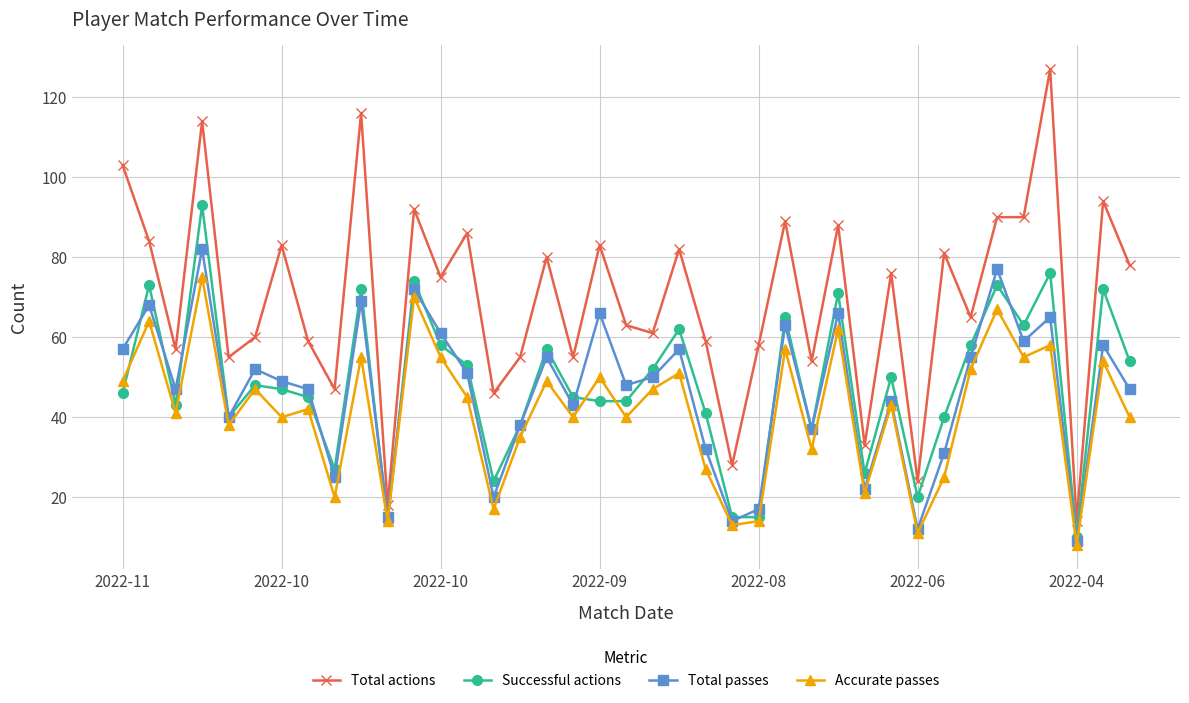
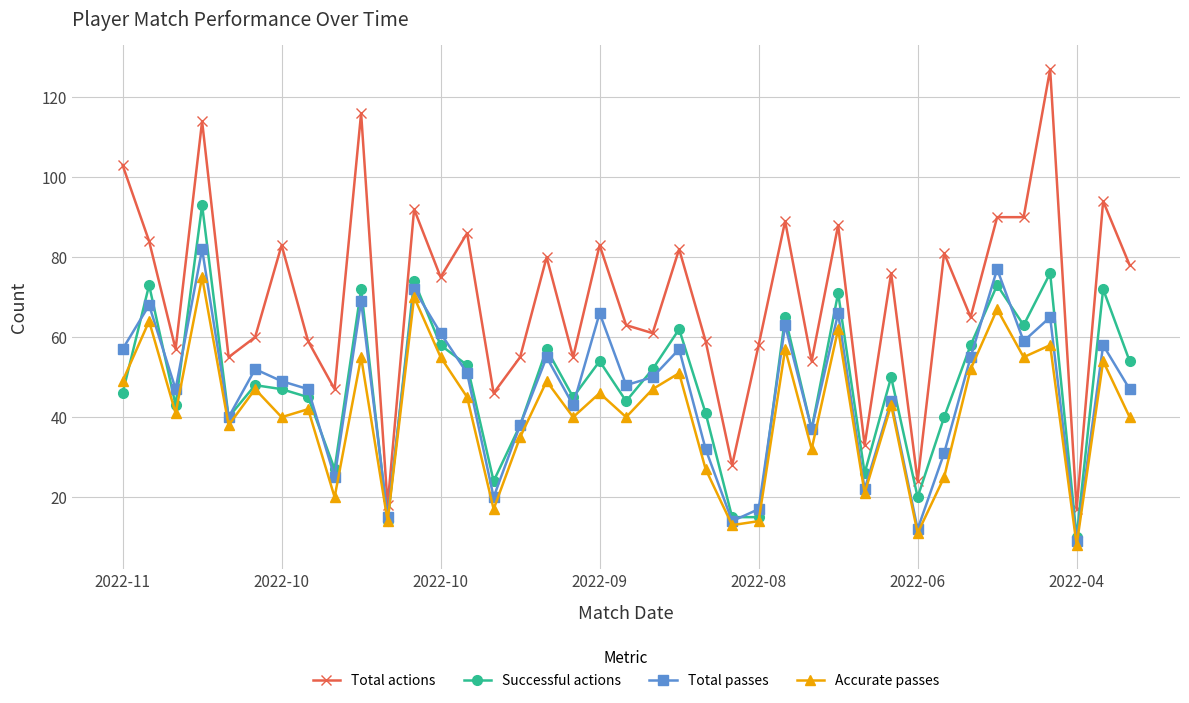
Successful actions, 2022-09: 44 -> 54
Accurate passes, 2022-09: 50 -> 46
Total actions, 2022-04: 14 -> 17
